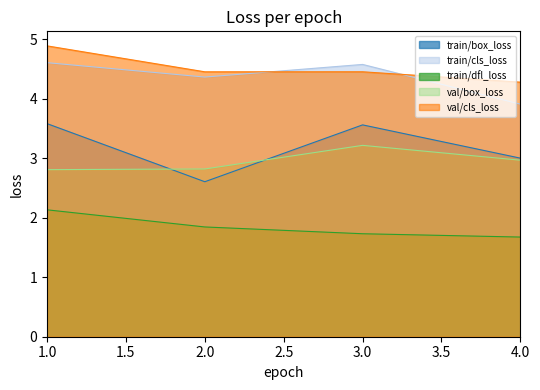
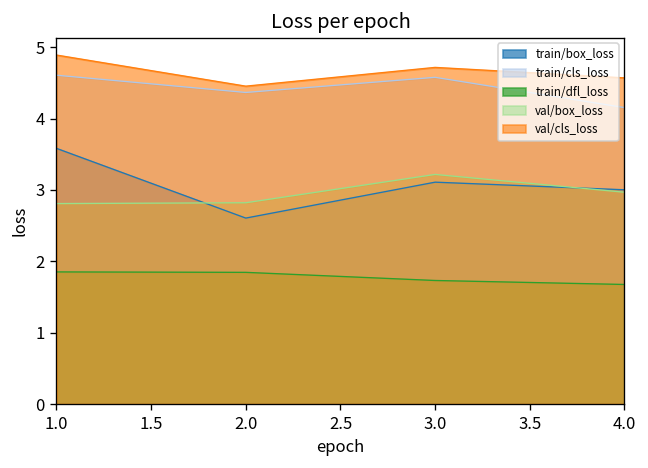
train/dfl_loss, 1.0: 2.1 -> 1.9
train/box_loss, 3.0: 3.6 -> 3.1
val/cls_loss, 3.0: 4.5 -> 4.7
train/cls_loss, 4.0: 3.9 -> 4.2
val/cls_loss, 4.0: 4.3 -> 4.6
